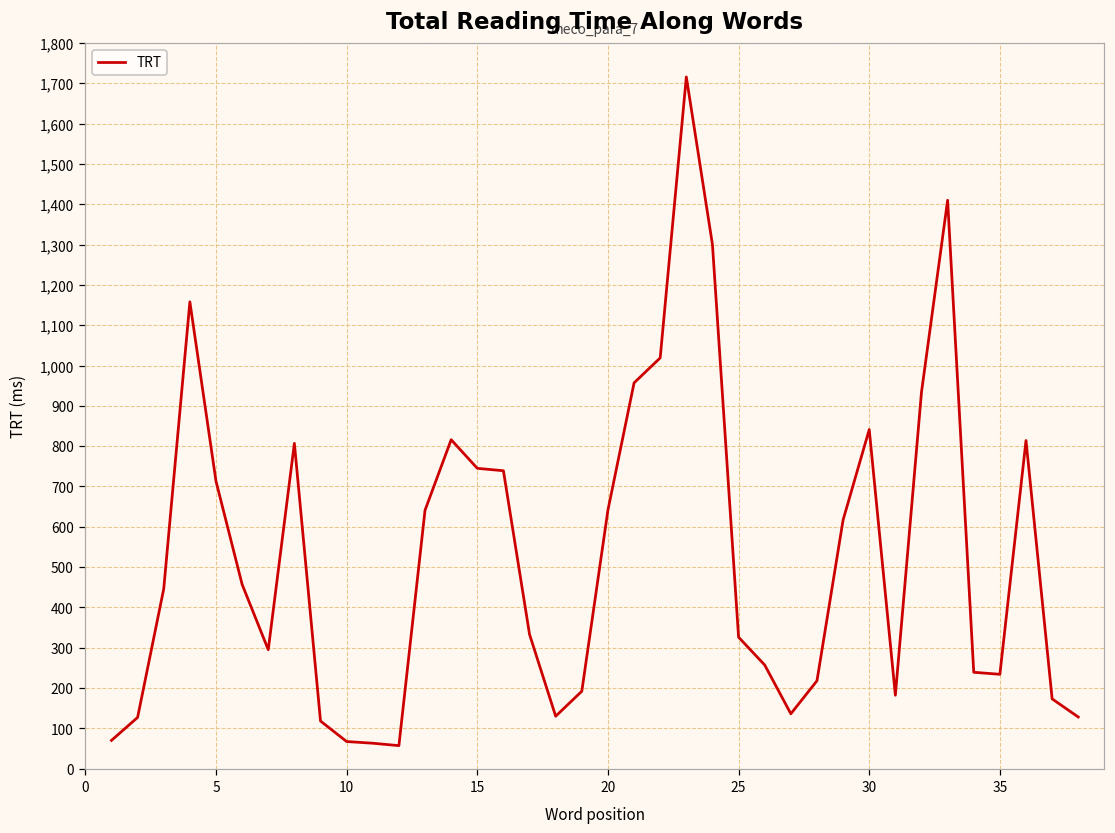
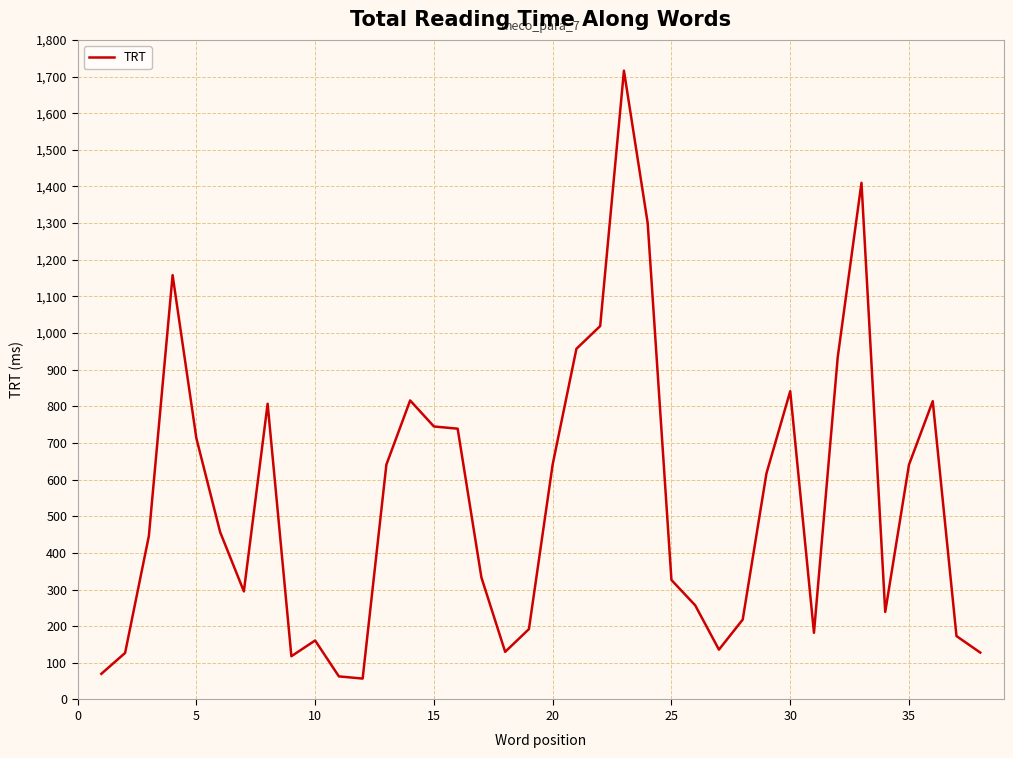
10: 70 -> 160
35: 230 -> 640
